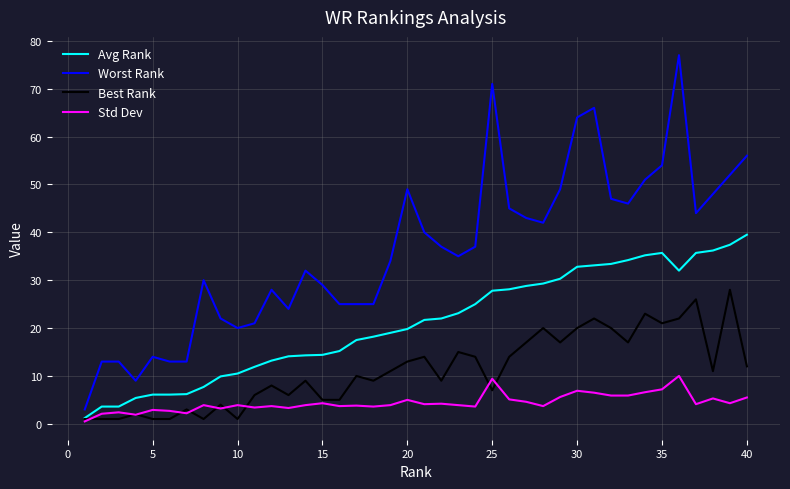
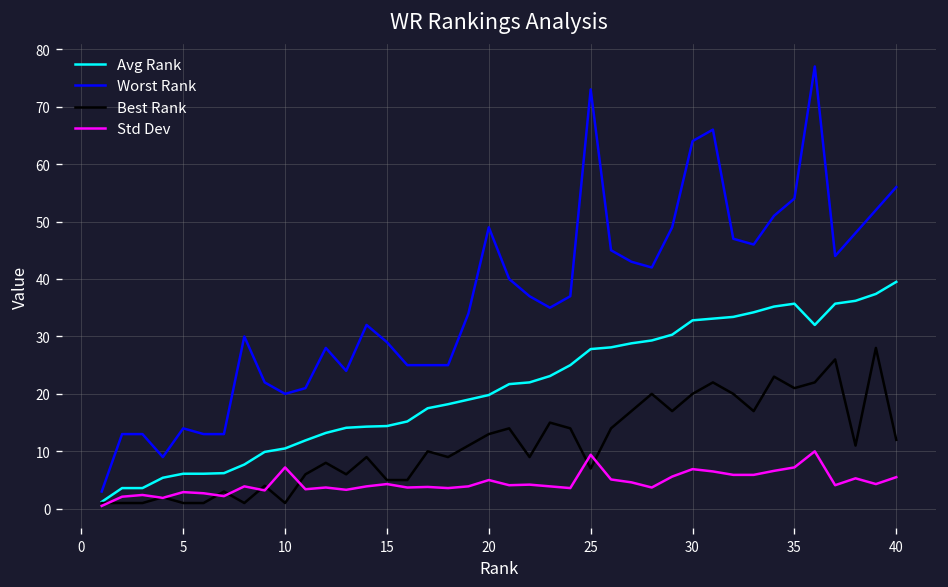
Std Dev, 10: 4 -> 7
Worst Rank, 25: 71 -> 73
